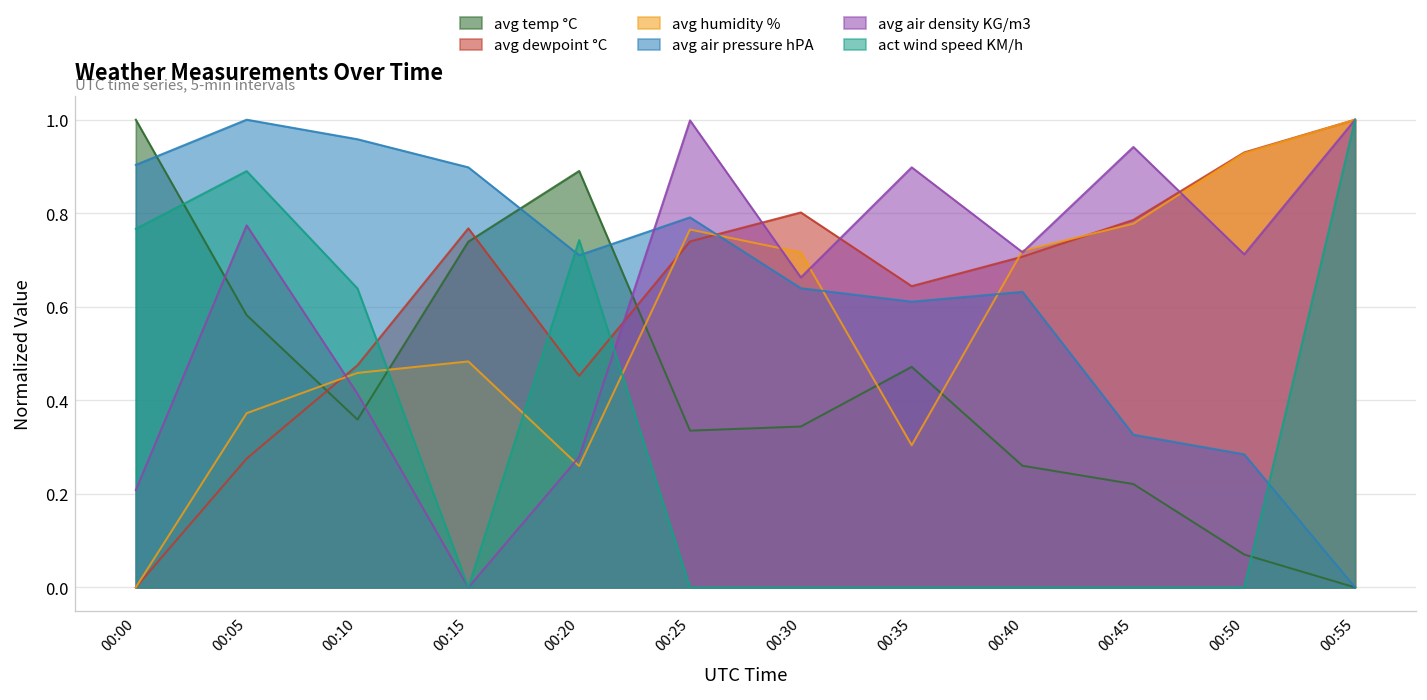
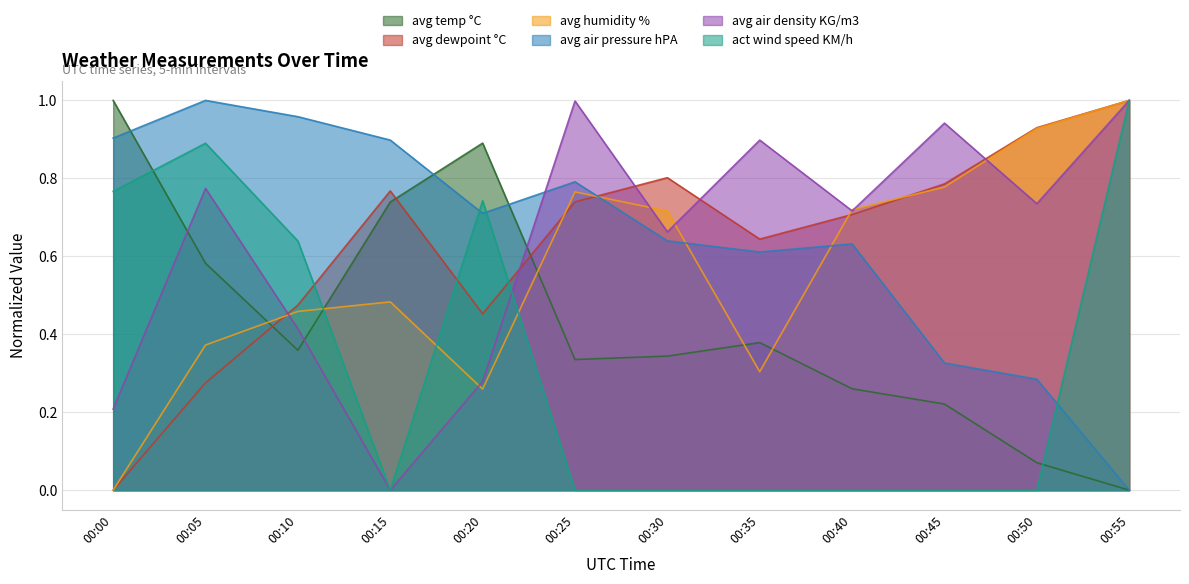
avg temp °C, 00:35: 0.47 -> 0.38
avg air density KG/m3, 00:50: 0.71 -> 0.74
